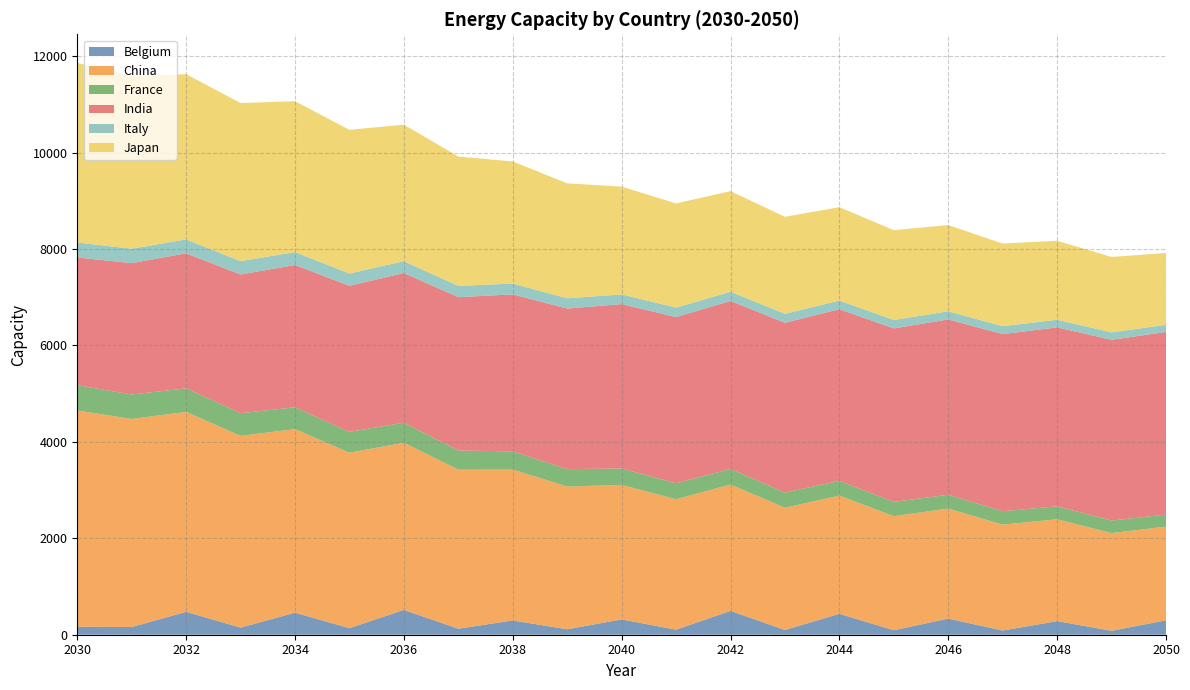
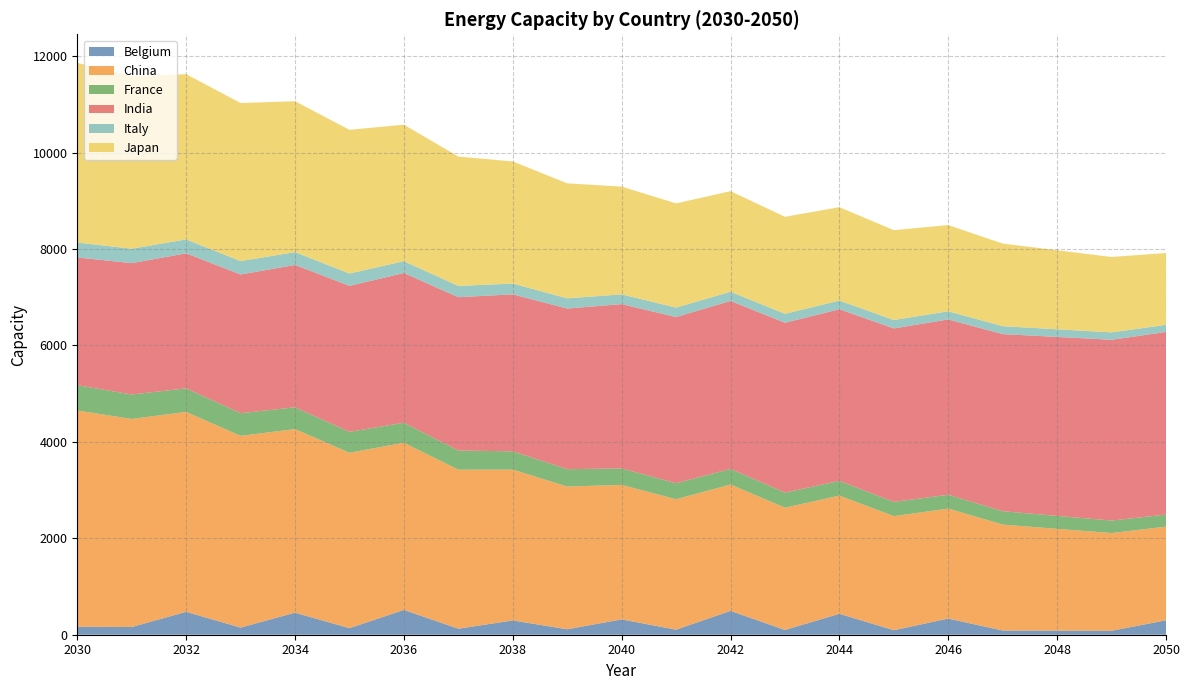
Belgium, 2048: 300 -> 100
